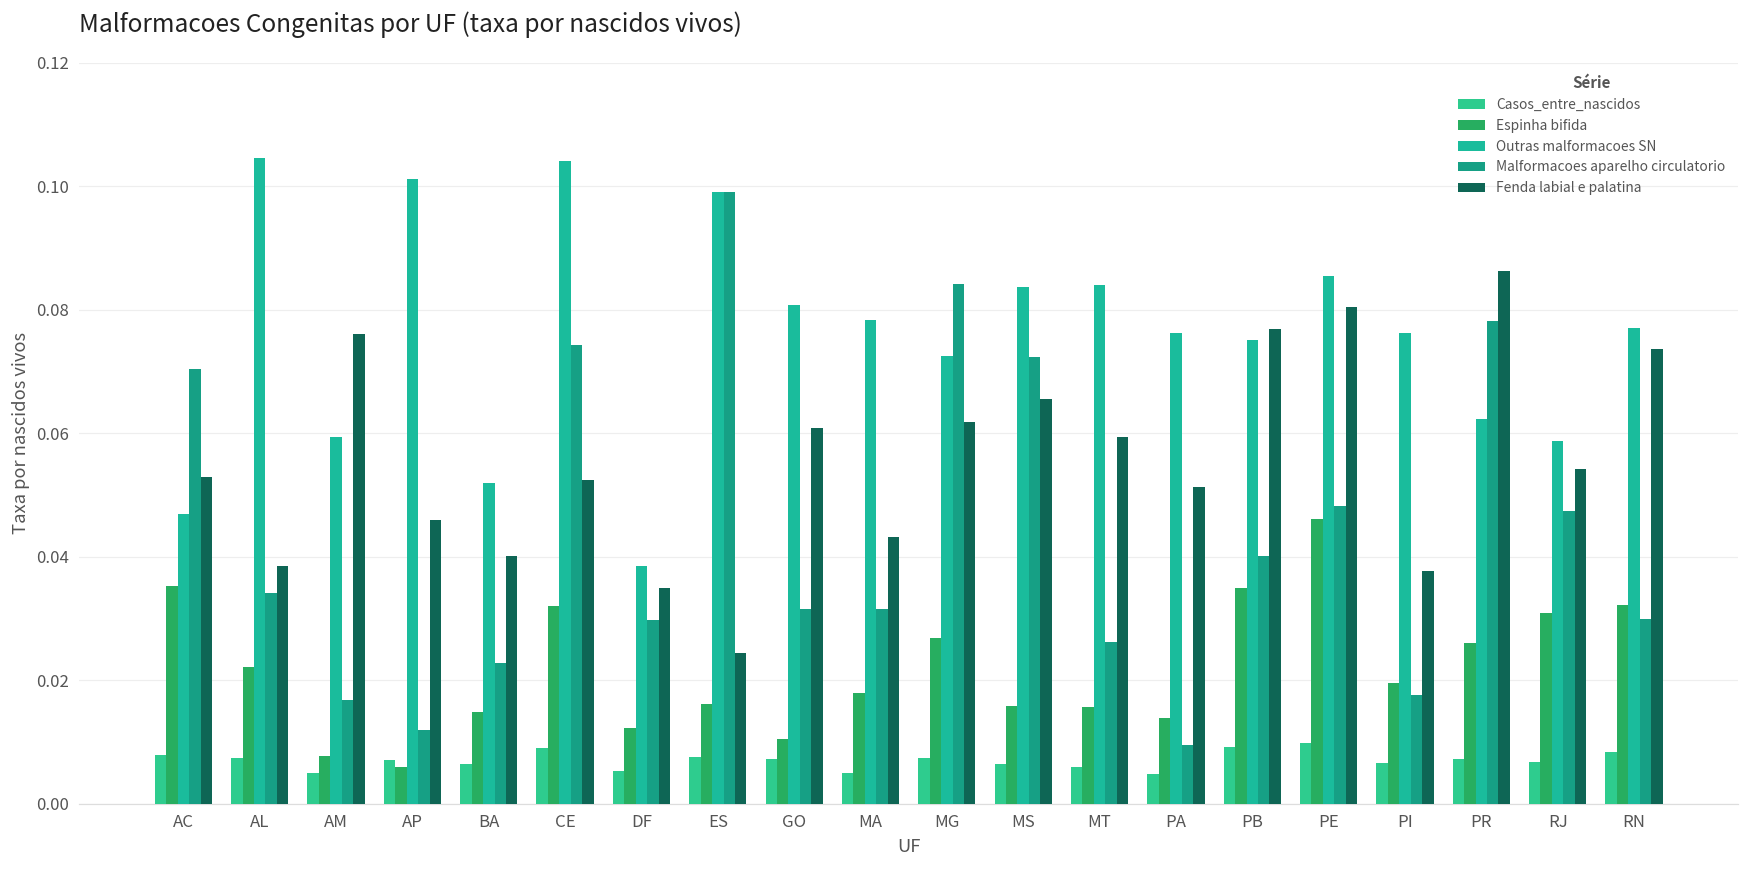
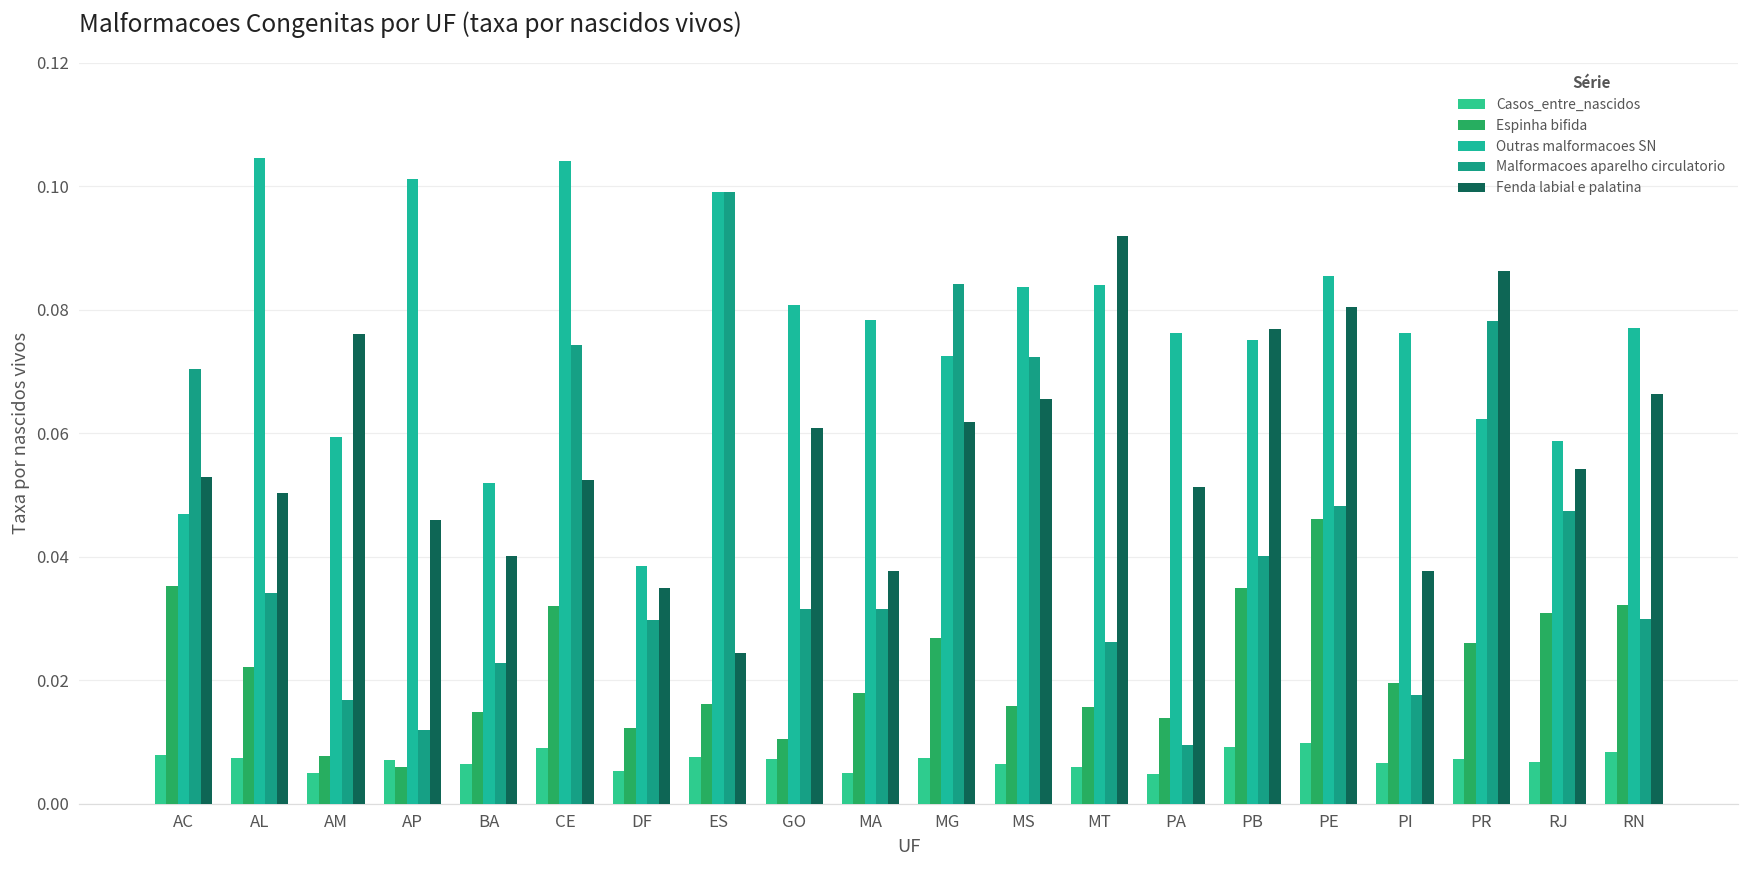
Fenda labial e palatina, AL: 0.039 -> 0.050
Fenda labial e palatina, MA: 0.043 -> 0.038
Fenda labial e palatina, MT: 0.059 -> 0.092
Fenda labial e palatina, RN: 0.074 -> 0.066
